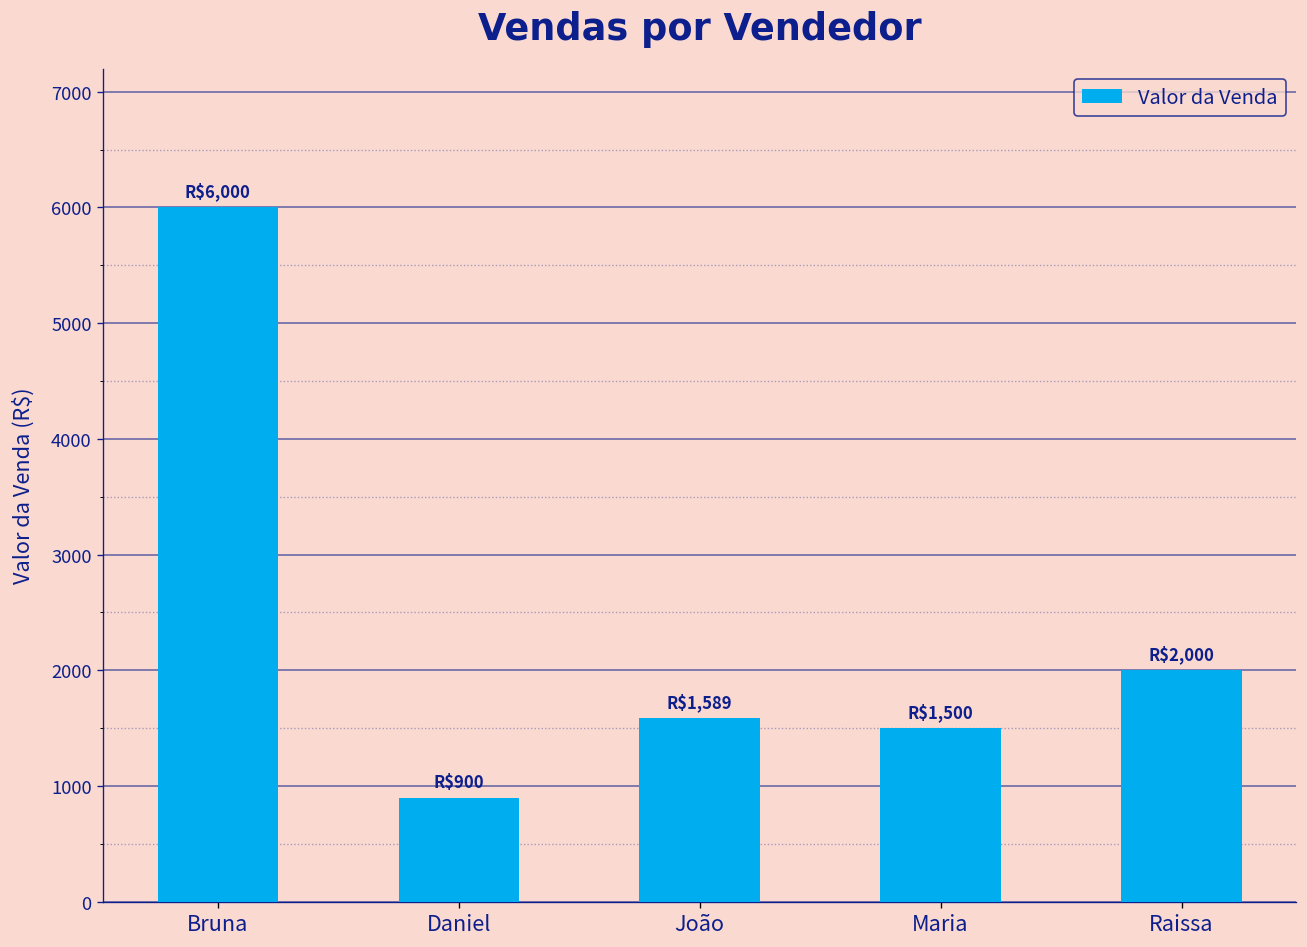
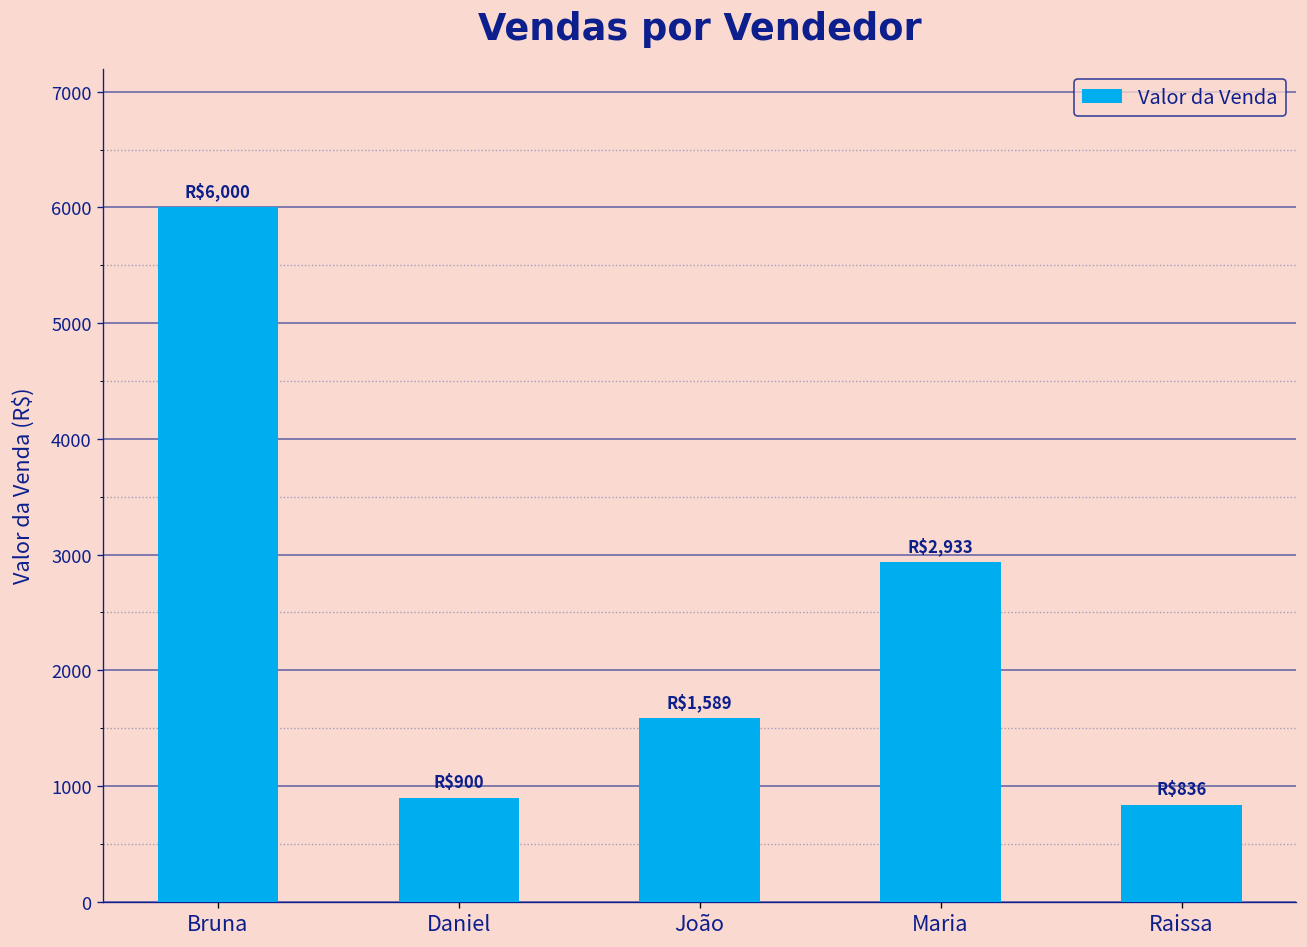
Maria: $1,500 -> $2,933
Raissa: $2,000 -> $836
